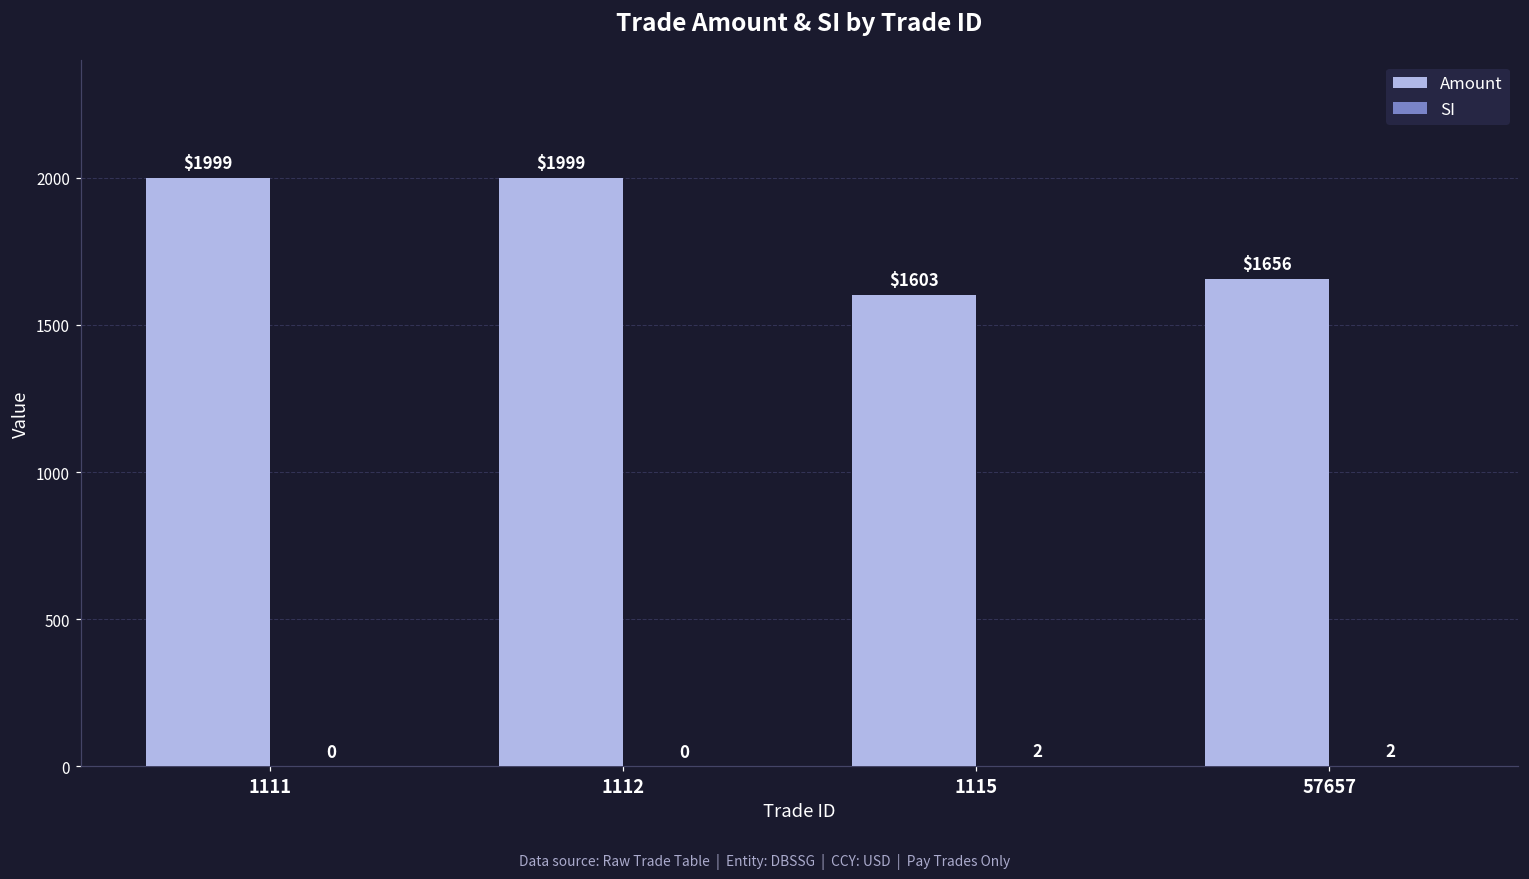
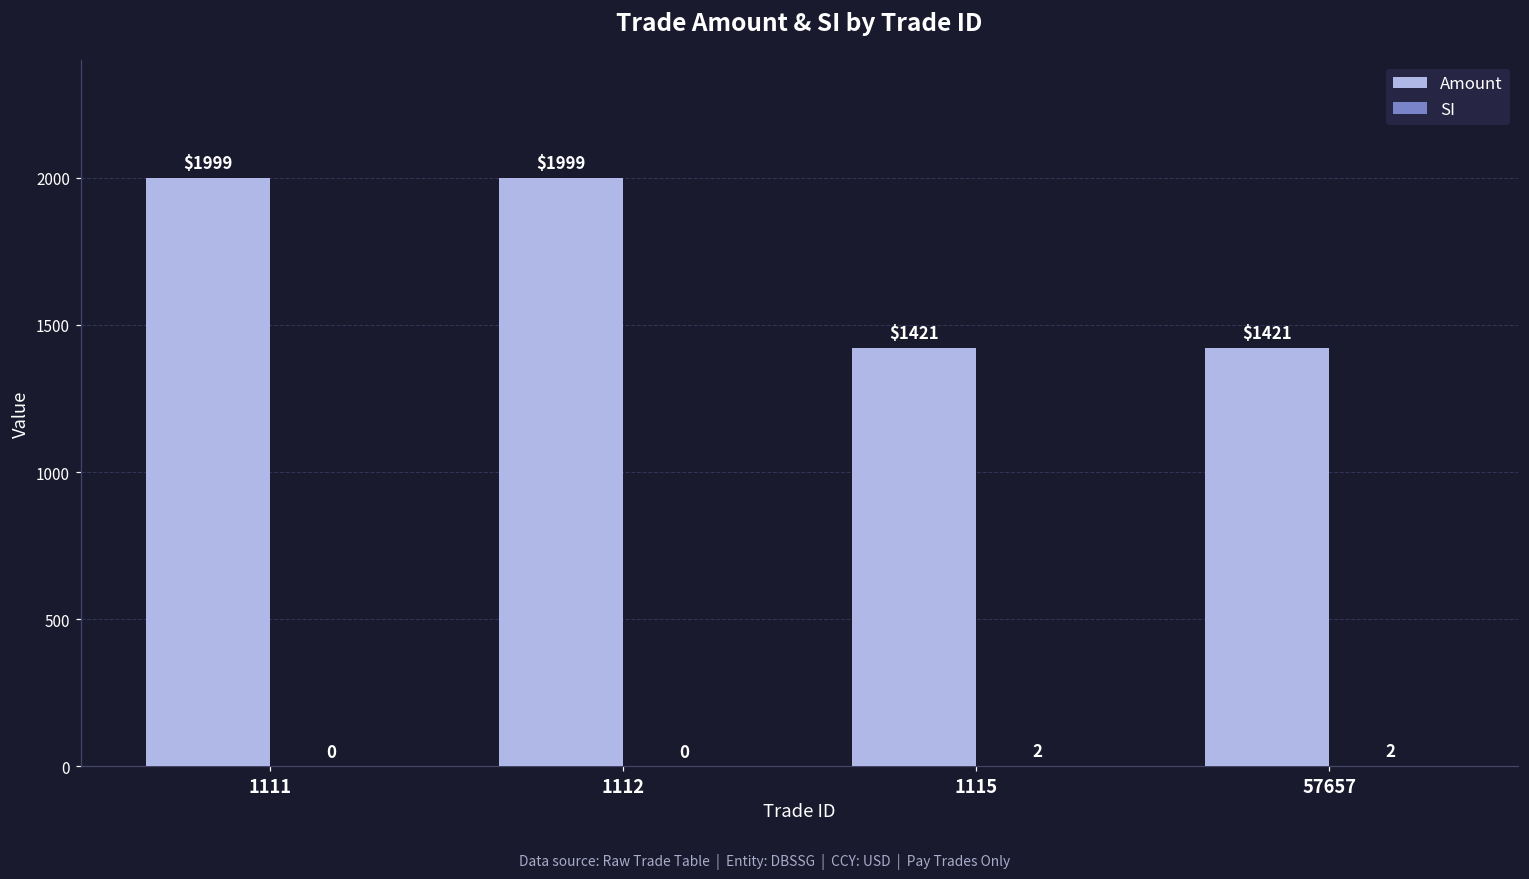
Amount, 1115: $1603 -> $1421
Amount, 57657: $1656 -> $1421
